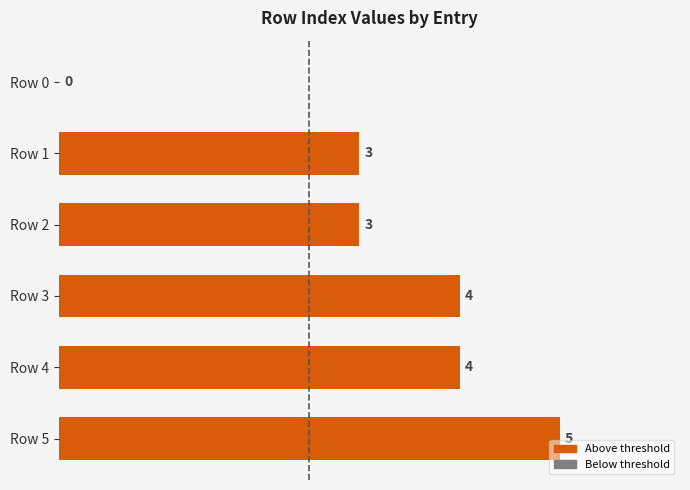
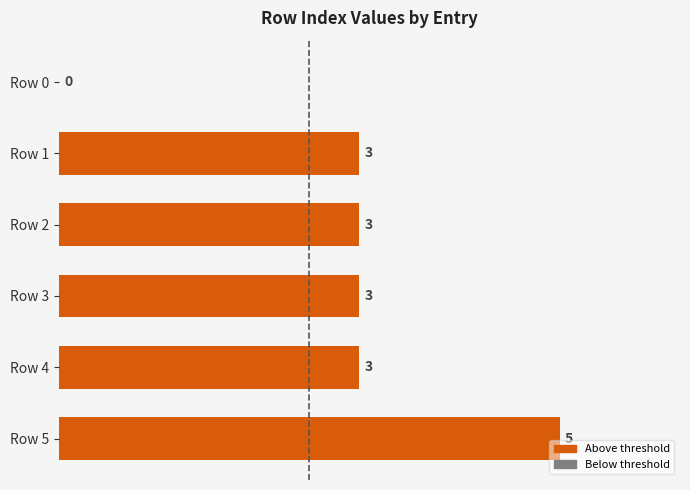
Row 3: 4 -> 3
Row 4: 4 -> 3
